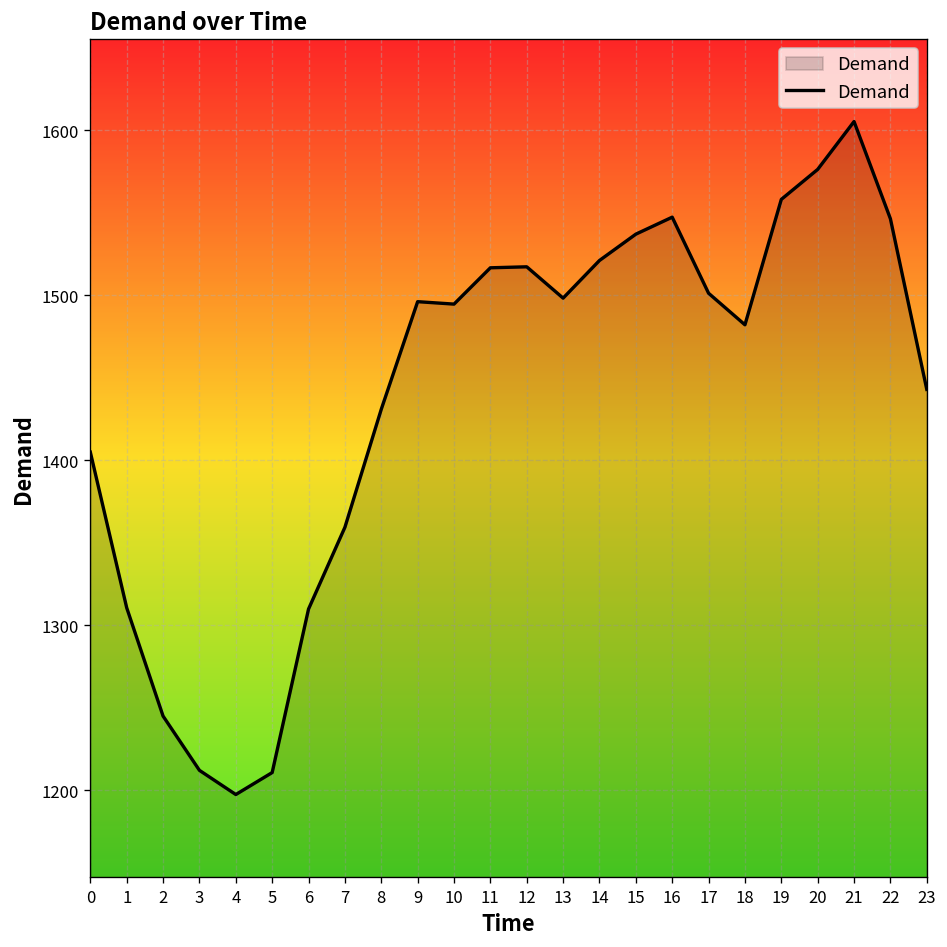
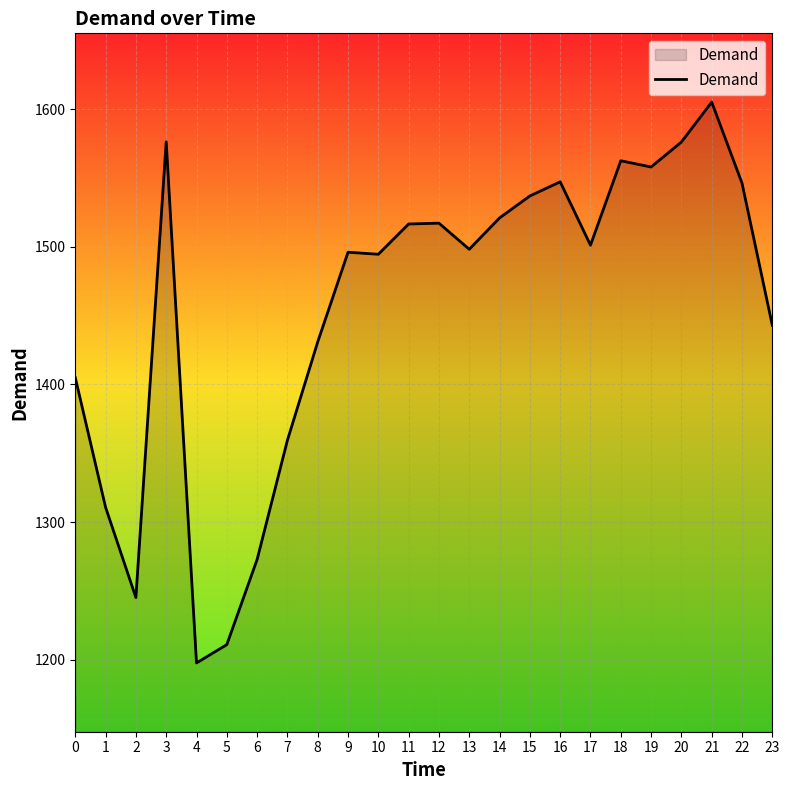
3: 1212 -> 1576
6: 1310 -> 1273
18: 1482 -> 1563
